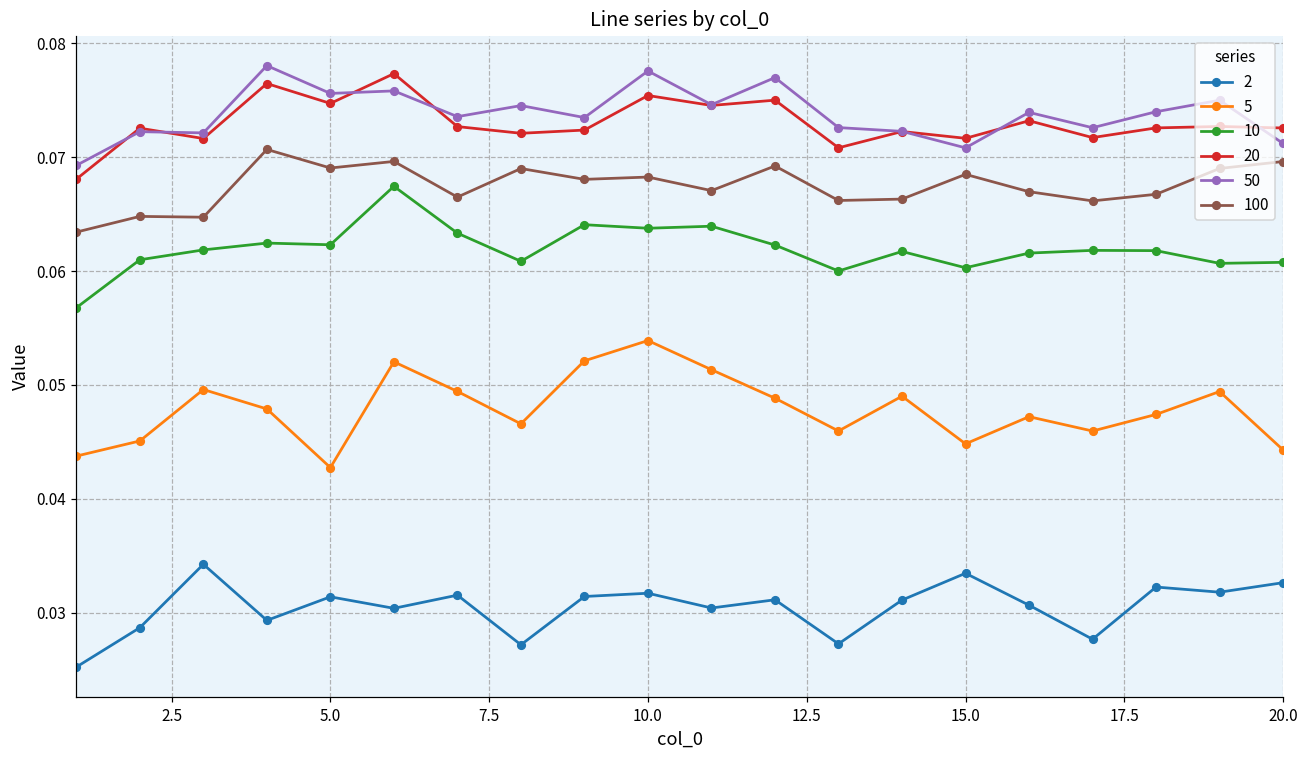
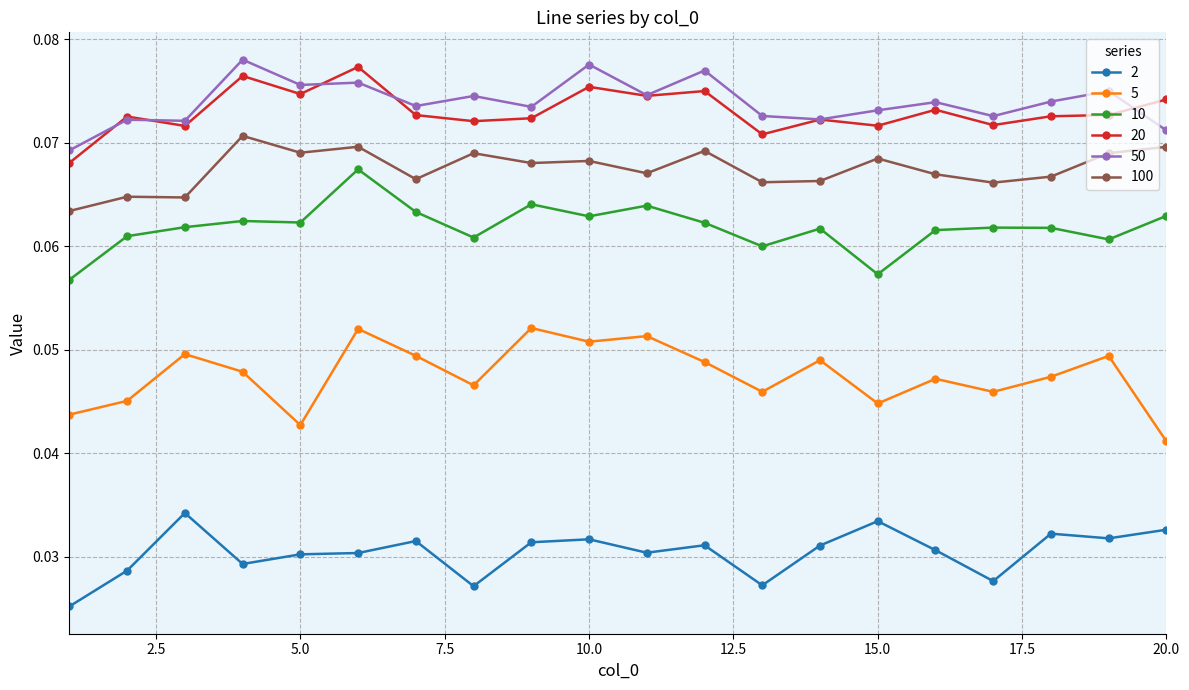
2, 5.0: 0.0314 -> 0.0302
5, 10.0: 0.0539 -> 0.0508
10, 10.0: 0.0638 -> 0.0629
10, 15.0: 0.0603 -> 0.0573
50, 15.0: 0.0708 -> 0.0732
5, 20.0: 0.0443 -> 0.0412
10, 20.0: 0.0608 -> 0.0630
20, 20.0: 0.0726 -> 0.0742
